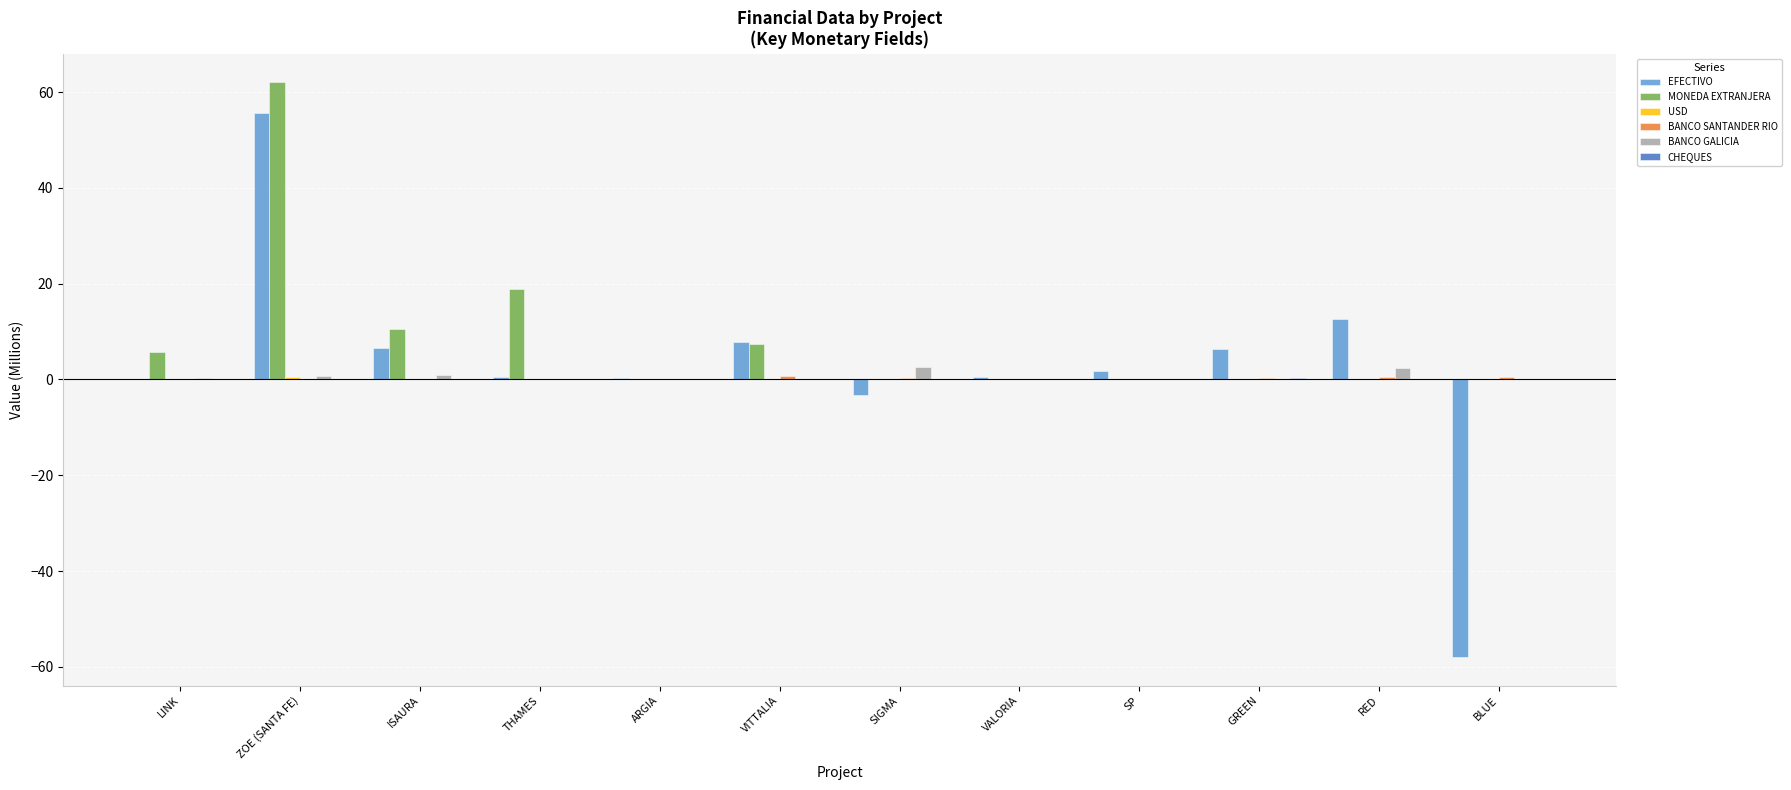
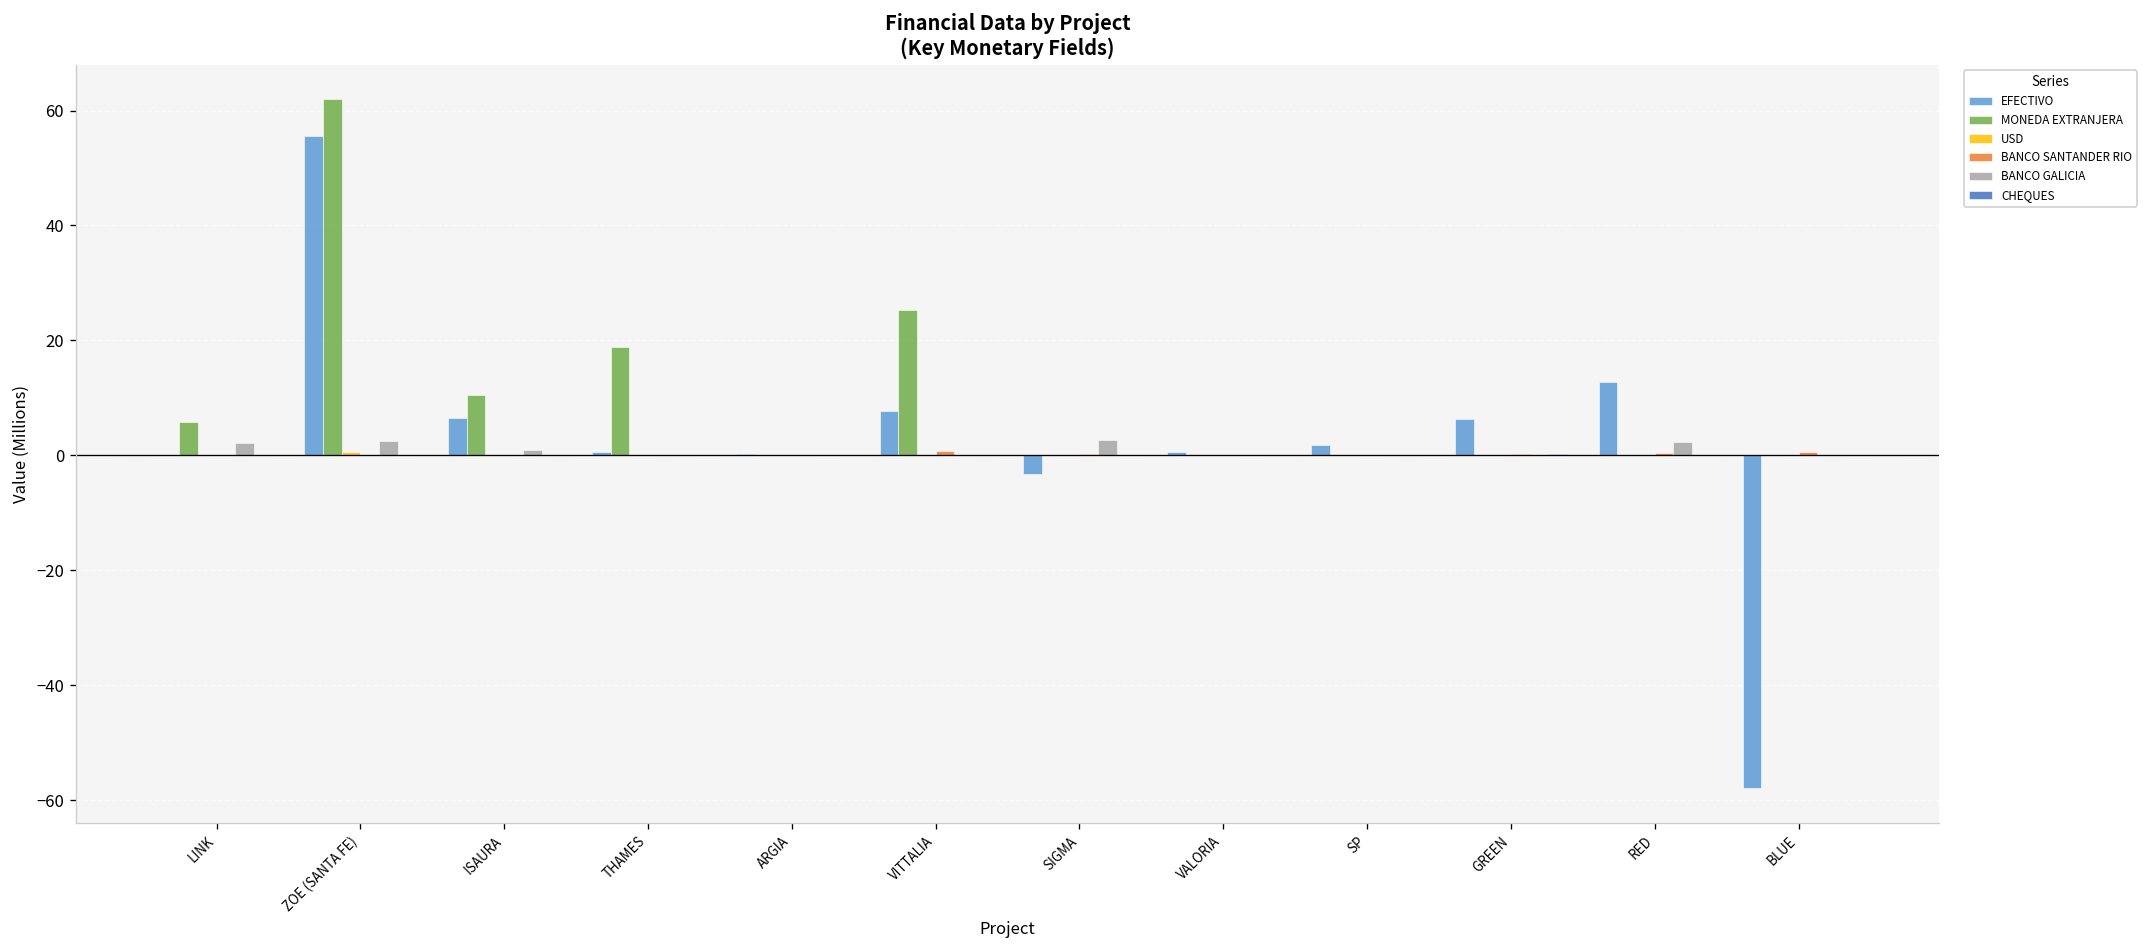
BANCO GALICIA, LINK: 0 -> 2
BANCO GALICIA, ZOE (SANTA FE): 1 -> 2
MONEDA EXTRANJERA, VITTALIA: 7 -> 25
